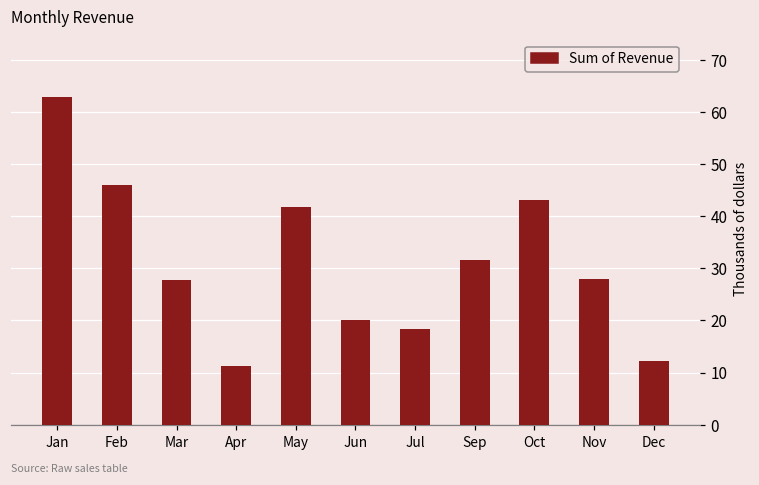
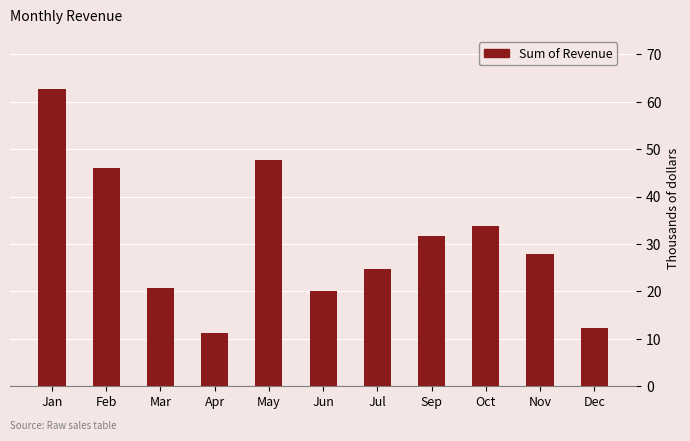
Mar: 28 -> 21
May: 42 -> 48
Jul: 18 -> 25
Oct: 43 -> 34
